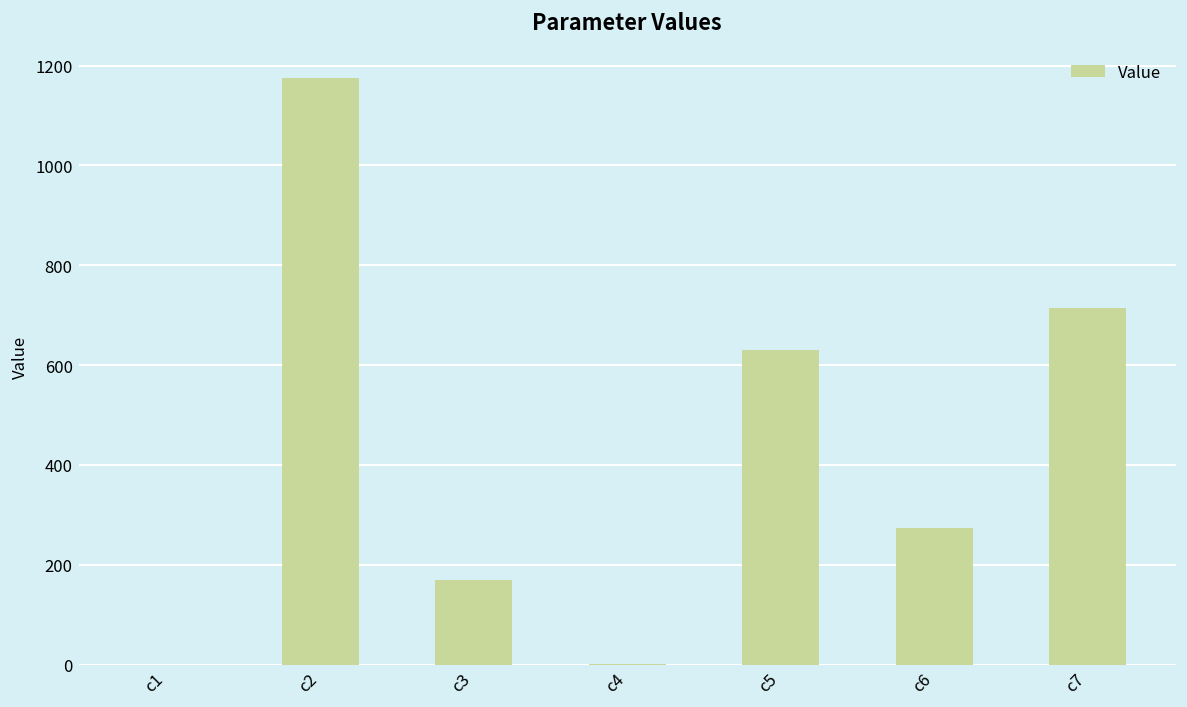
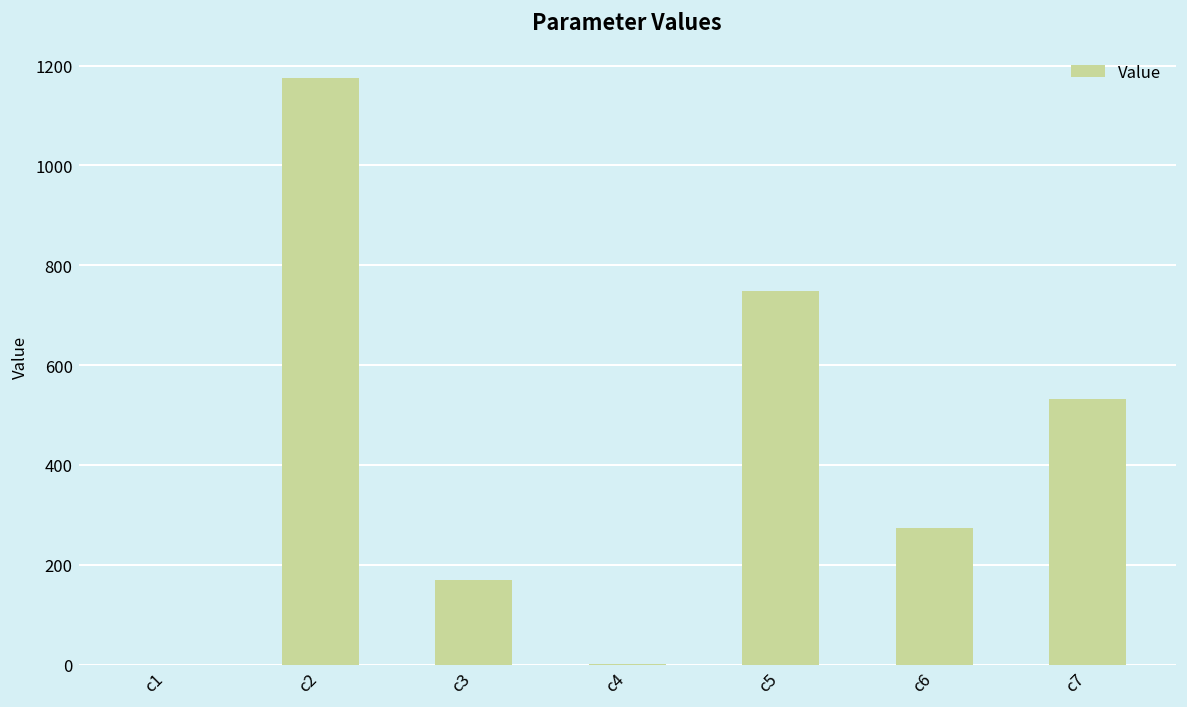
c5: 630 -> 750
c7: 720 -> 530
